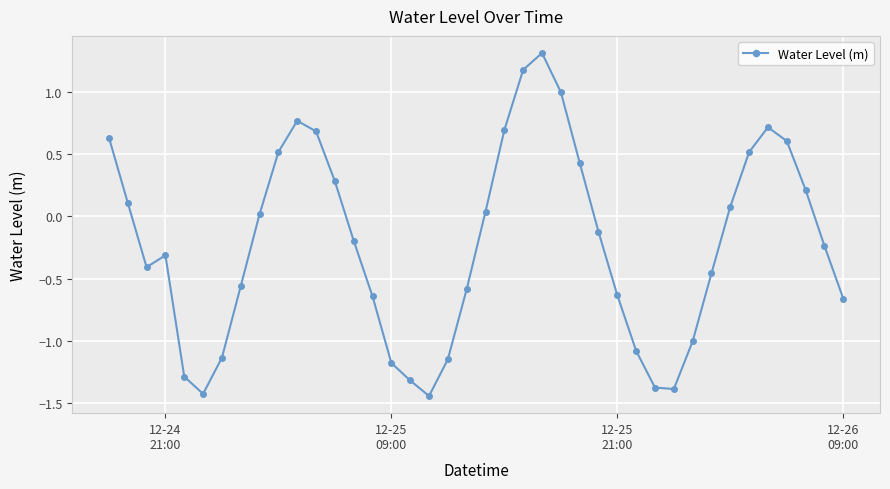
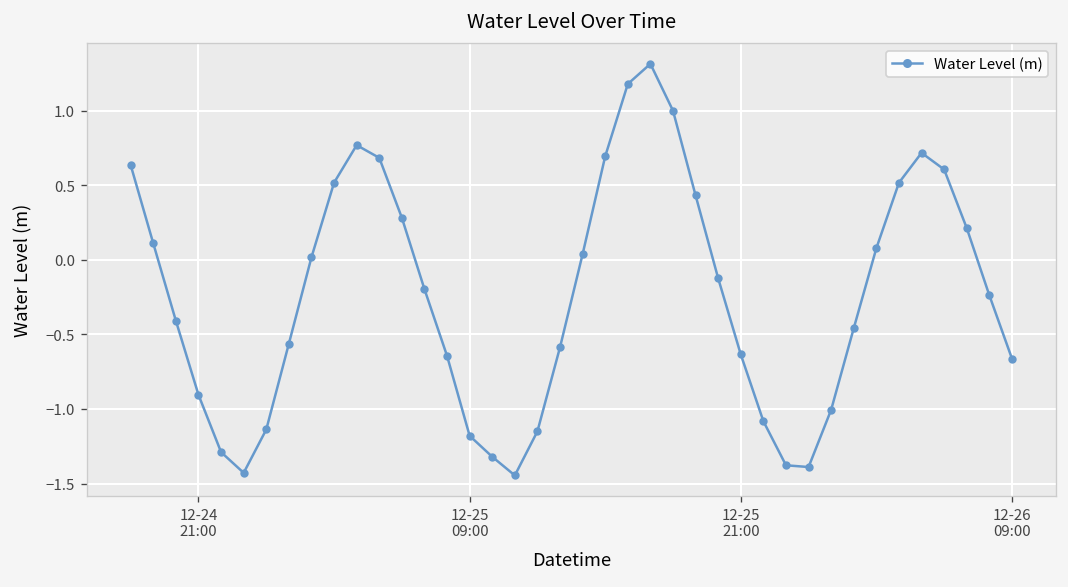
12-24 21:00: -0.31 -> -0.91
